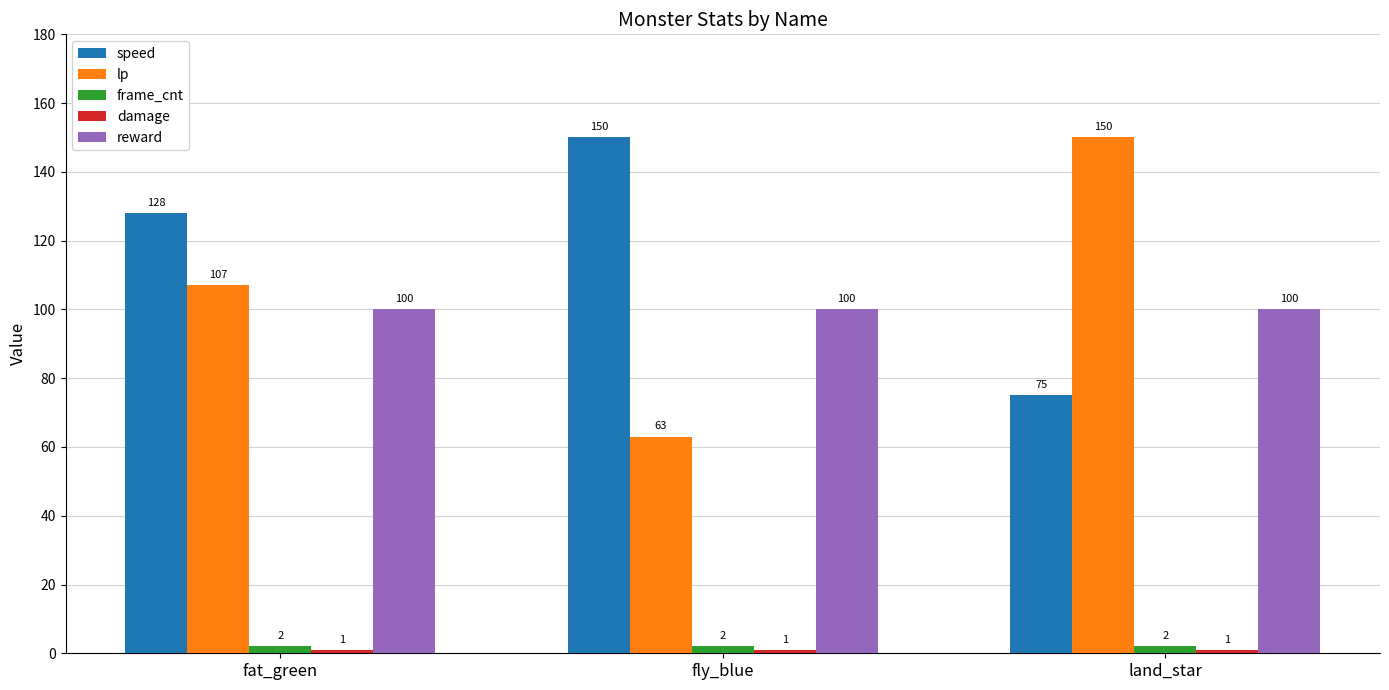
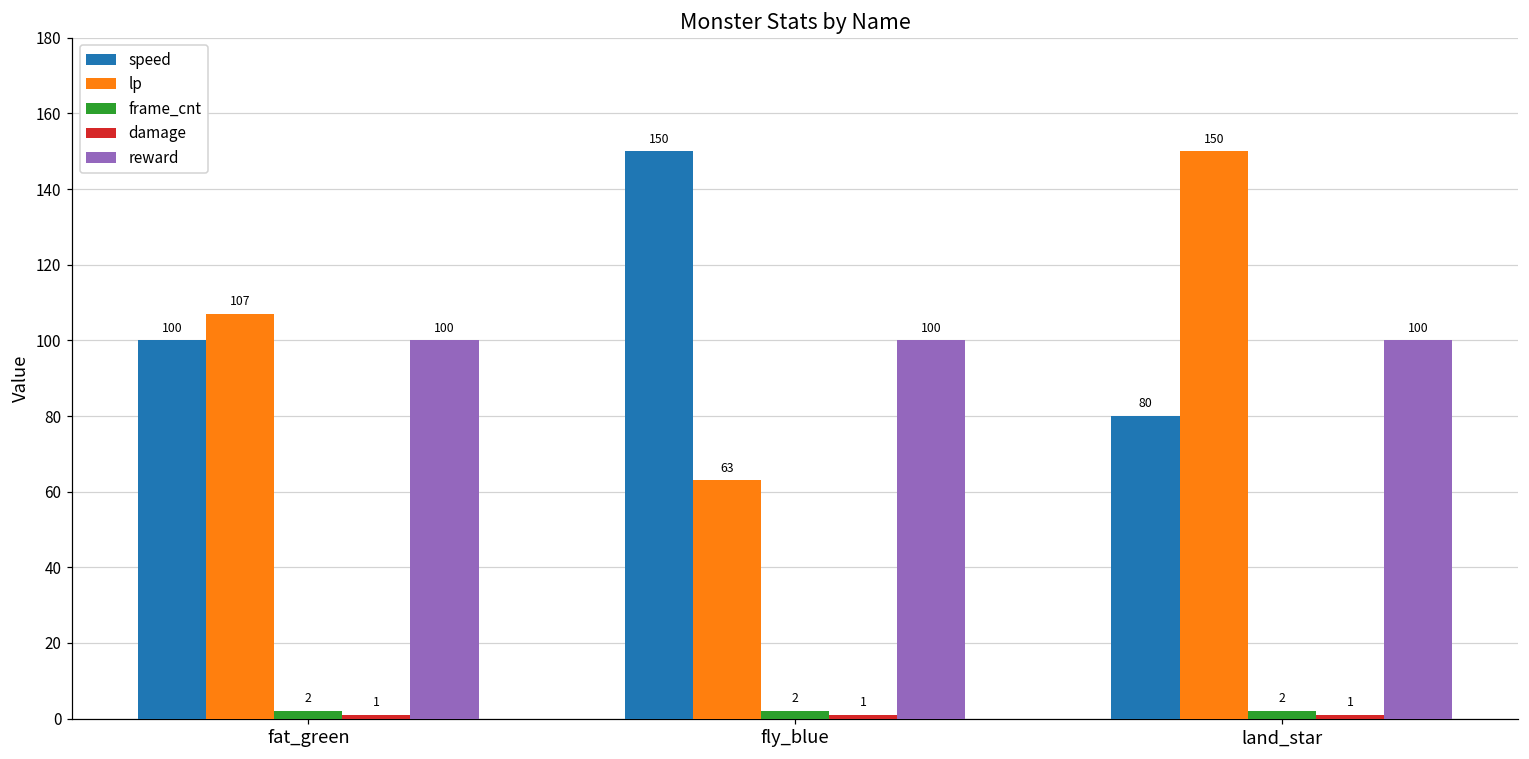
speed, fat_green: 128 -> 100
speed, land_star: 75 -> 80
